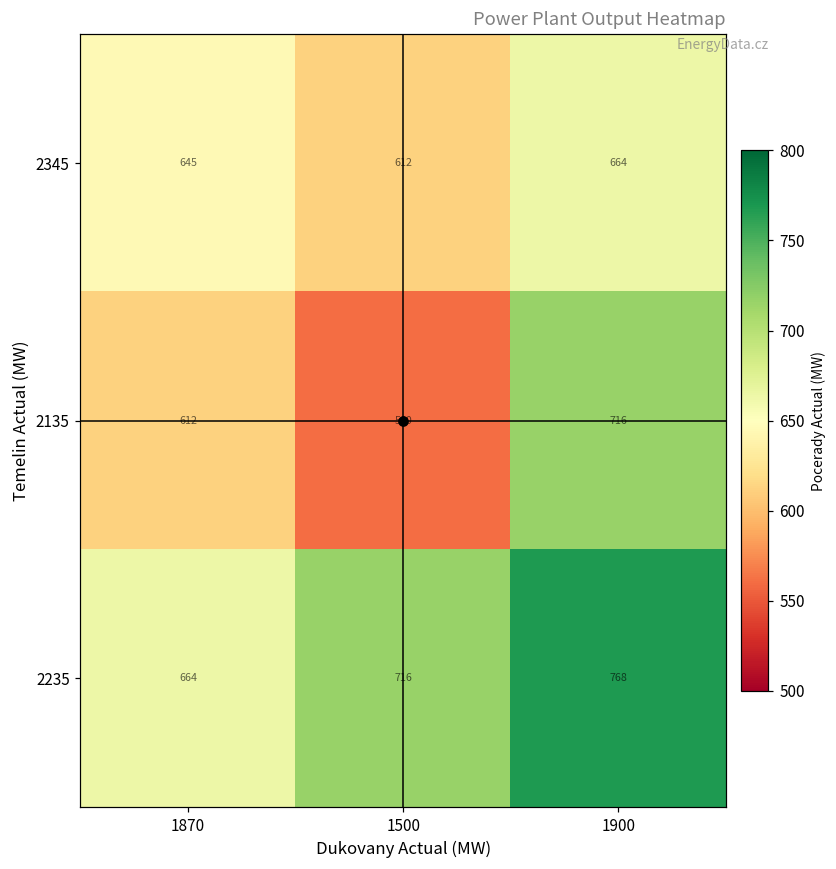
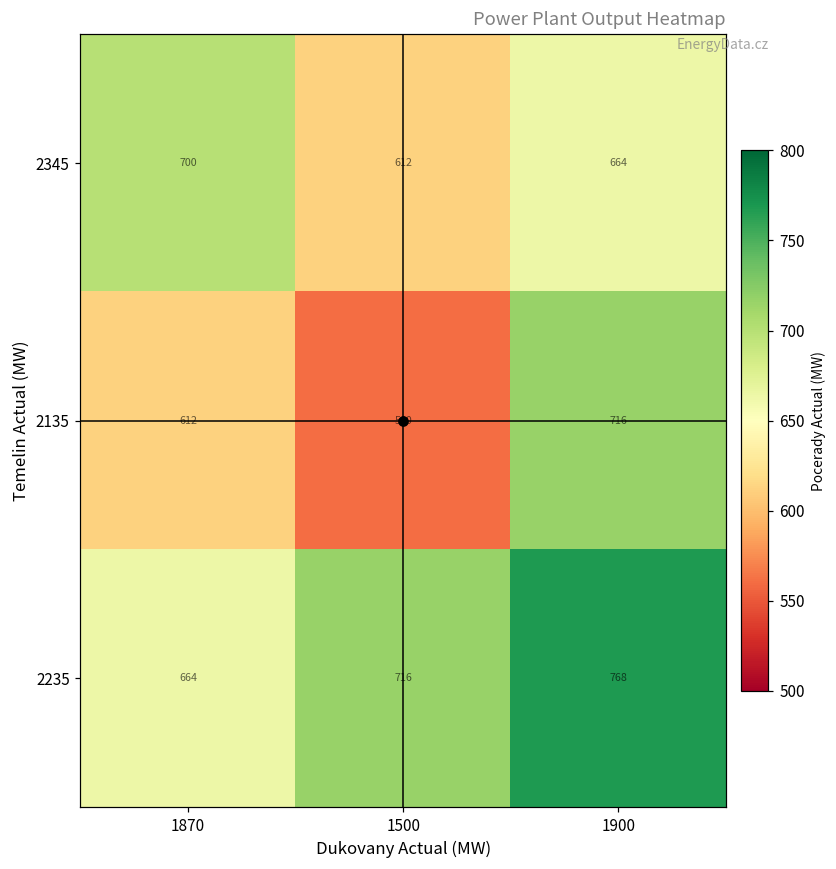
2345, 1870: 645 -> 700
